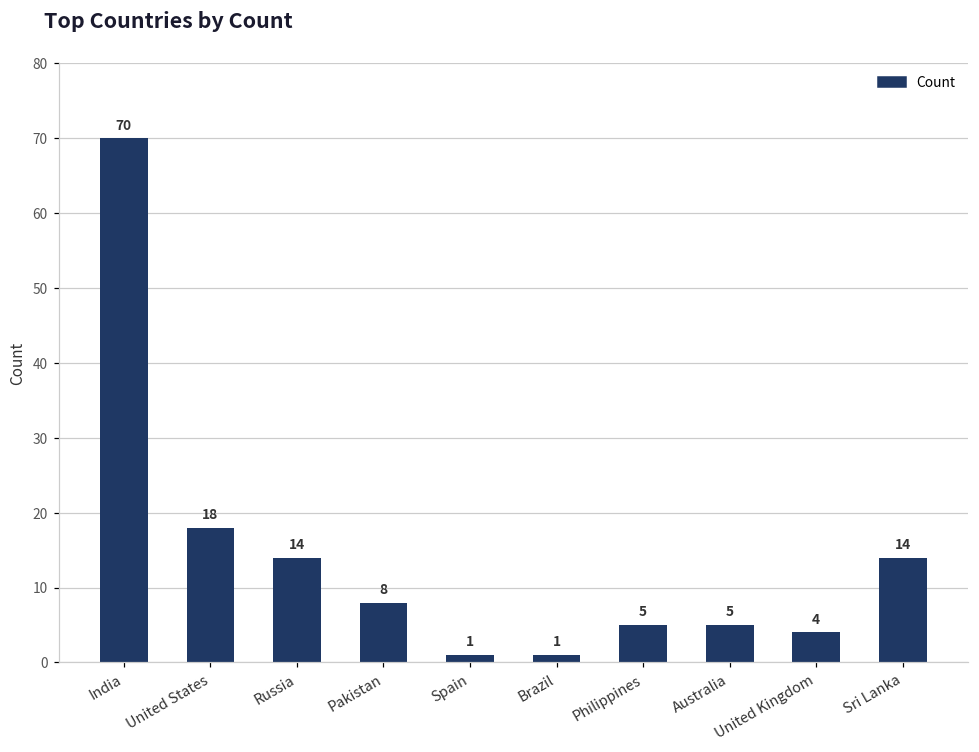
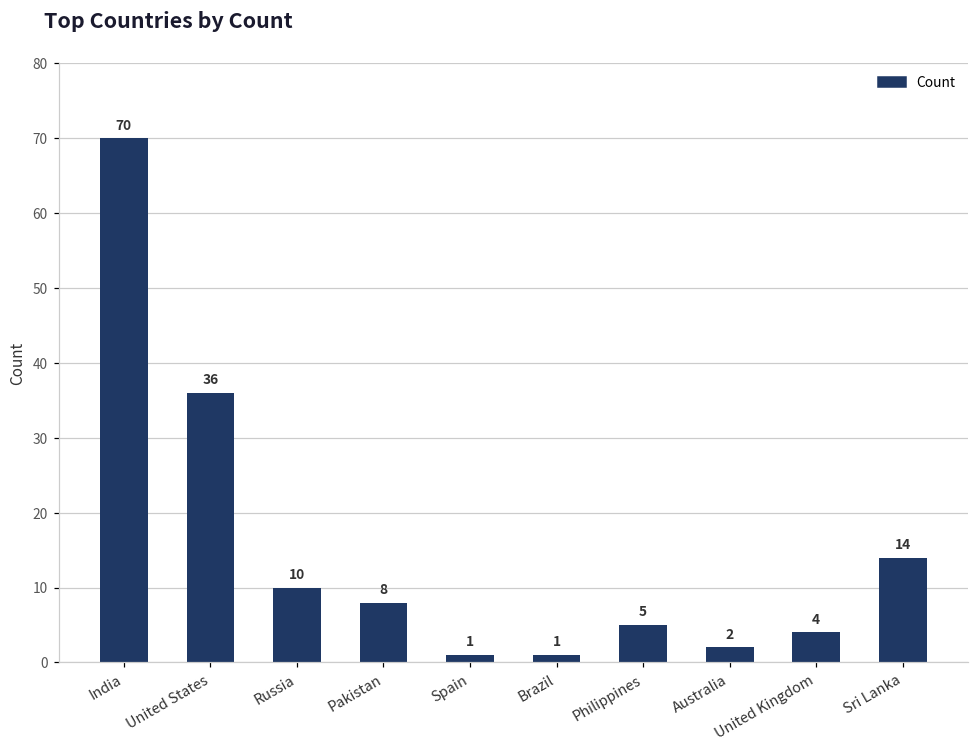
United States: 18 -> 36
Russia: 14 -> 10
Australia: 5 -> 2
